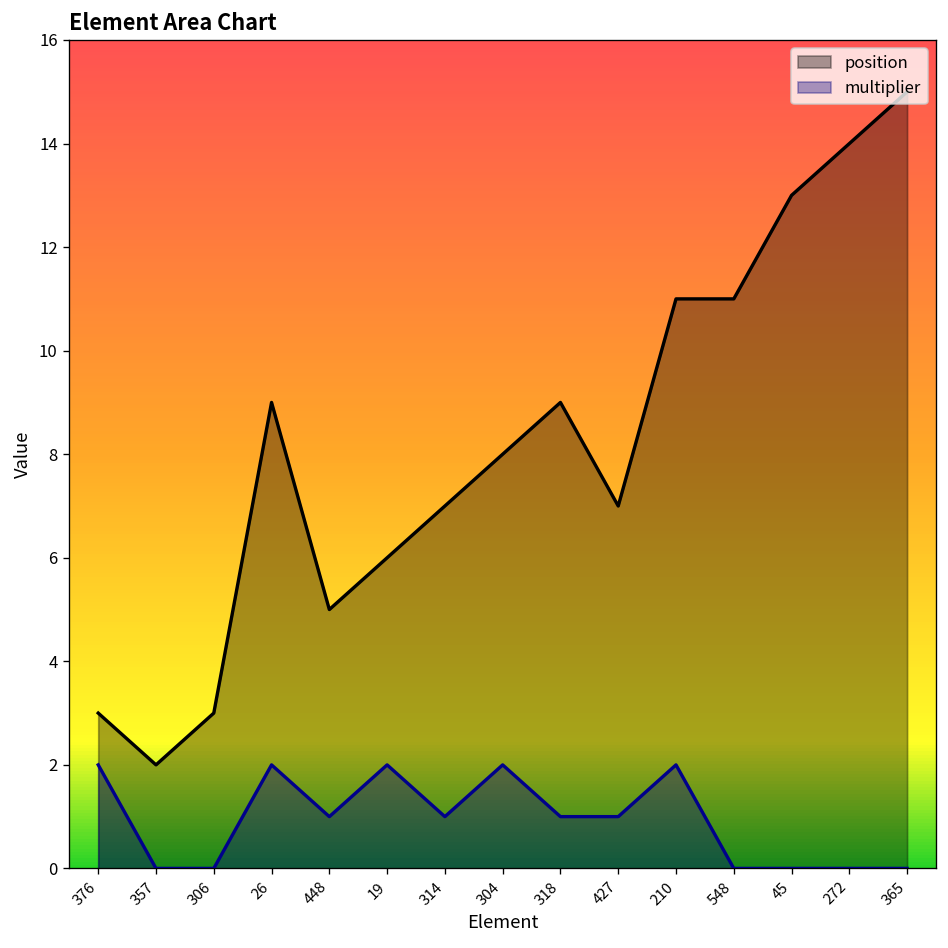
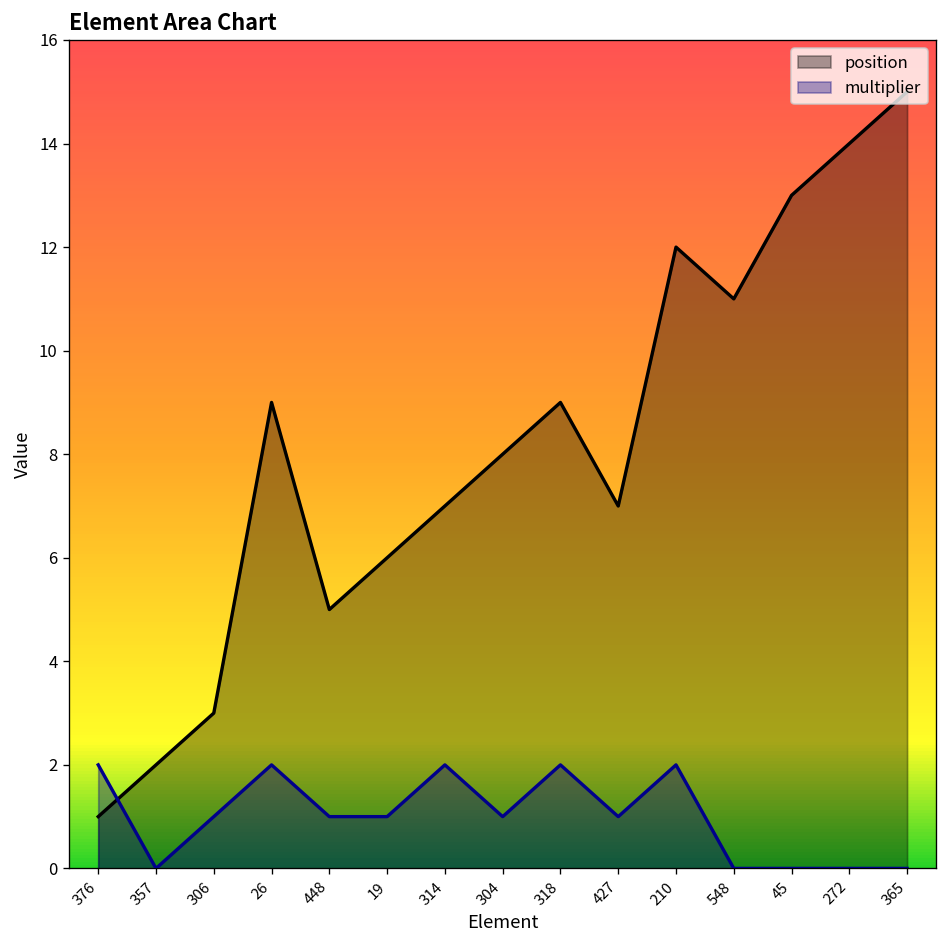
position, 376: 3 -> 1
multiplier, 306: 0 -> 1
multiplier, 19: 2 -> 1
multiplier, 314: 1 -> 2
multiplier, 304: 2 -> 1
multiplier, 318: 1 -> 2
position, 210: 11 -> 12
